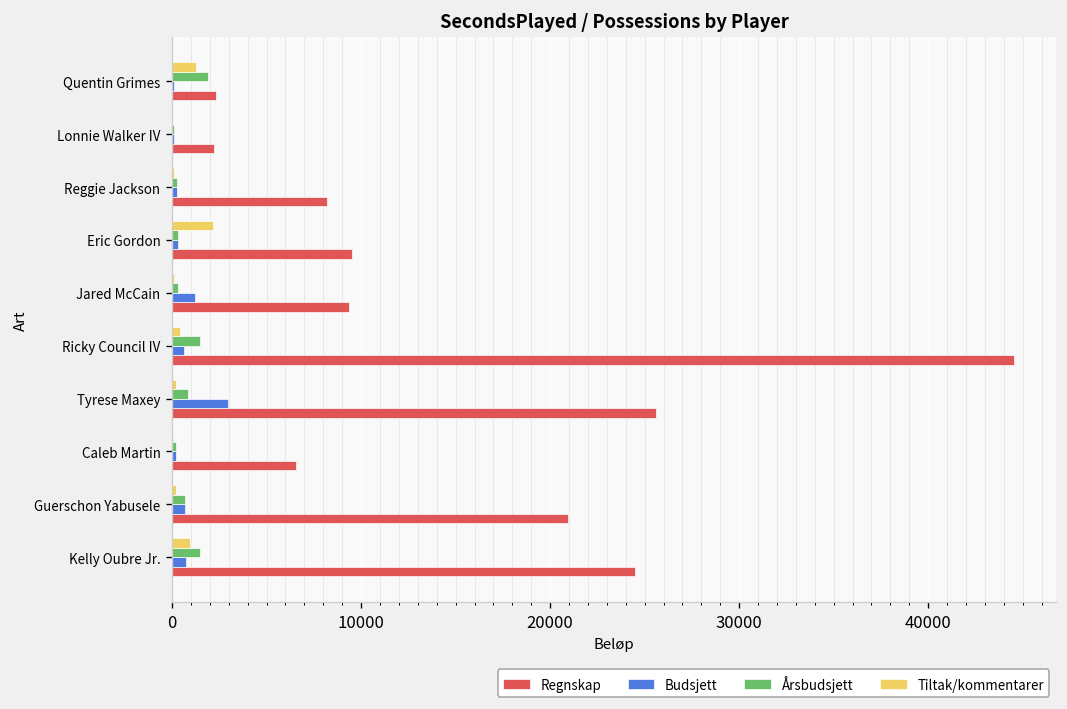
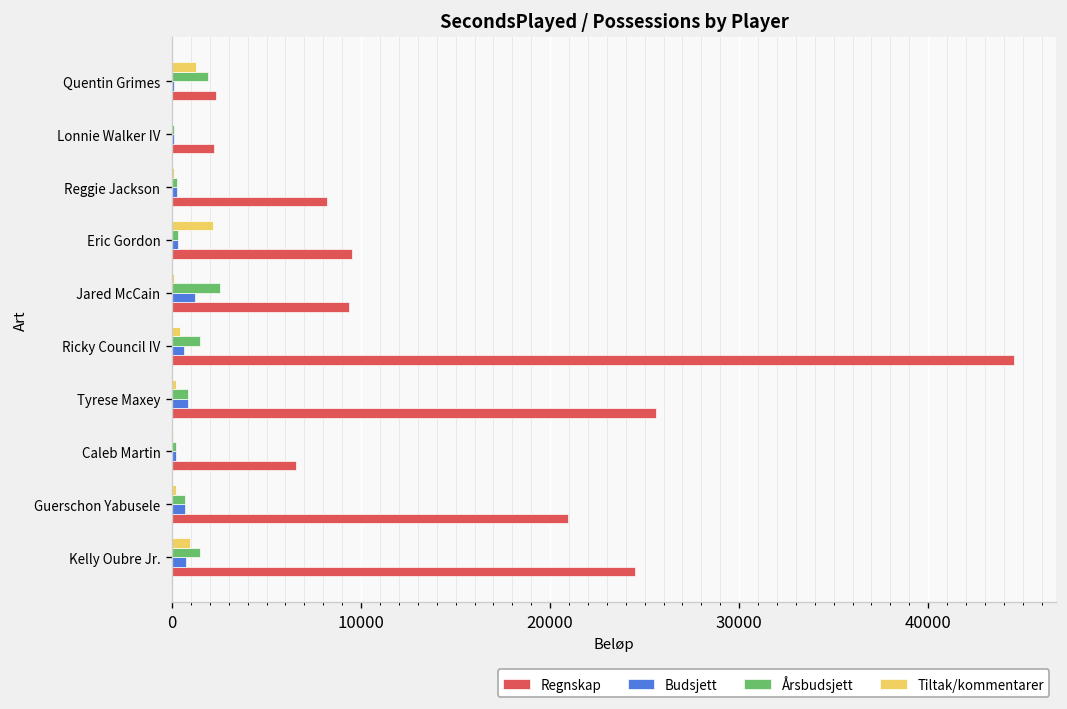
Årsbudsjett, Jared McCain: 300 -> 2500
Budsjett, Tyrese Maxey: 2900 -> 800
